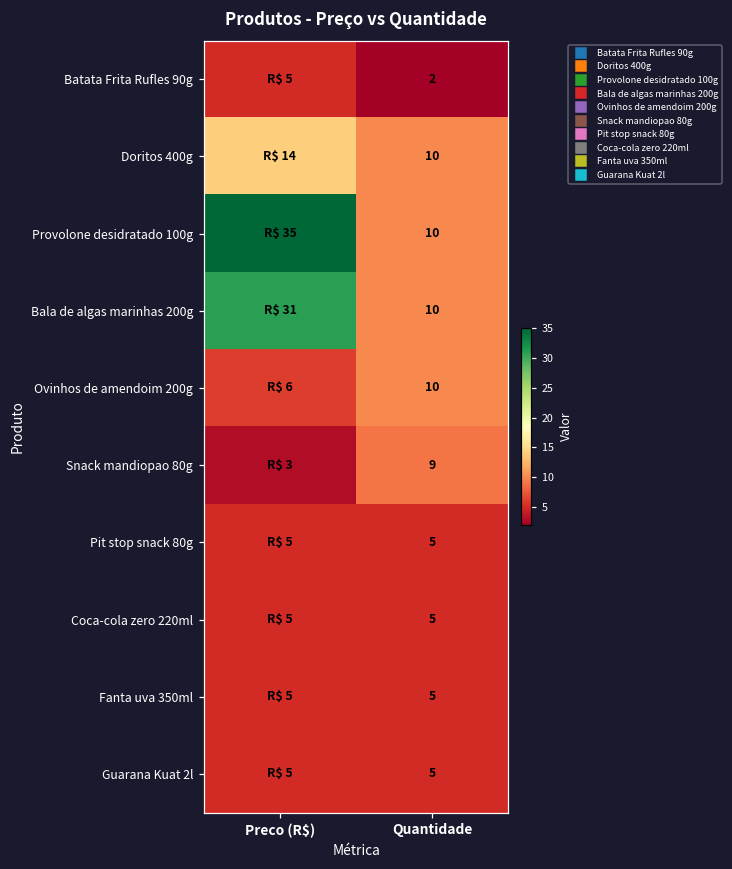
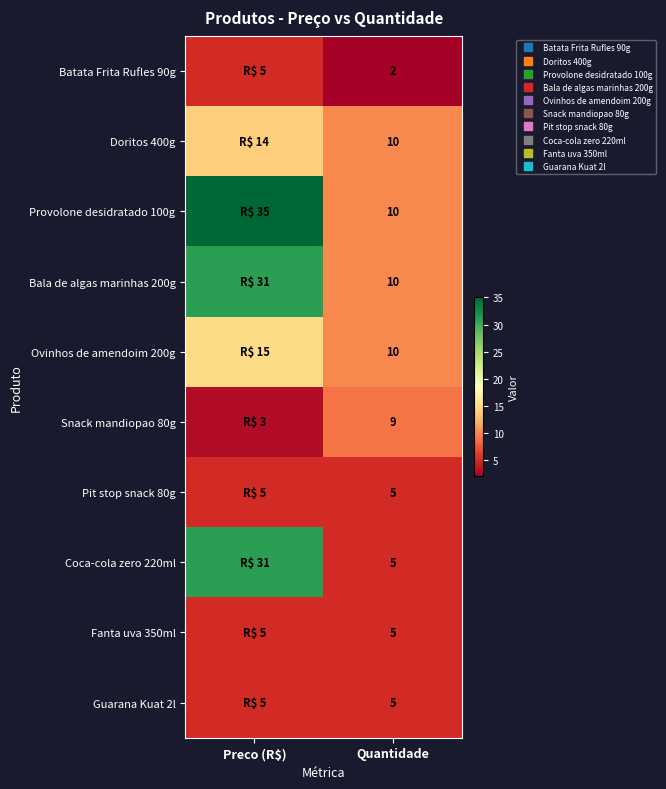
Ovinhos de amendoim 200g, Preco (R$): 6 -> 15
Coca-cola zero 220ml, Preco (R$): 5 -> 31
